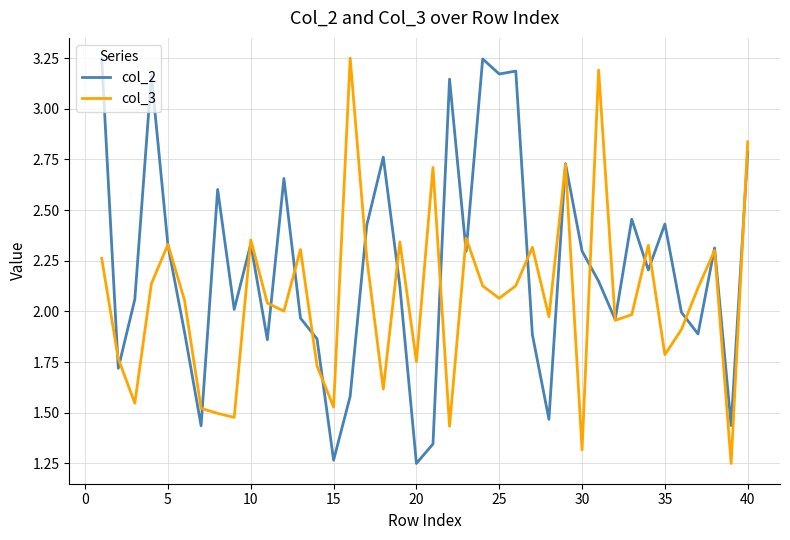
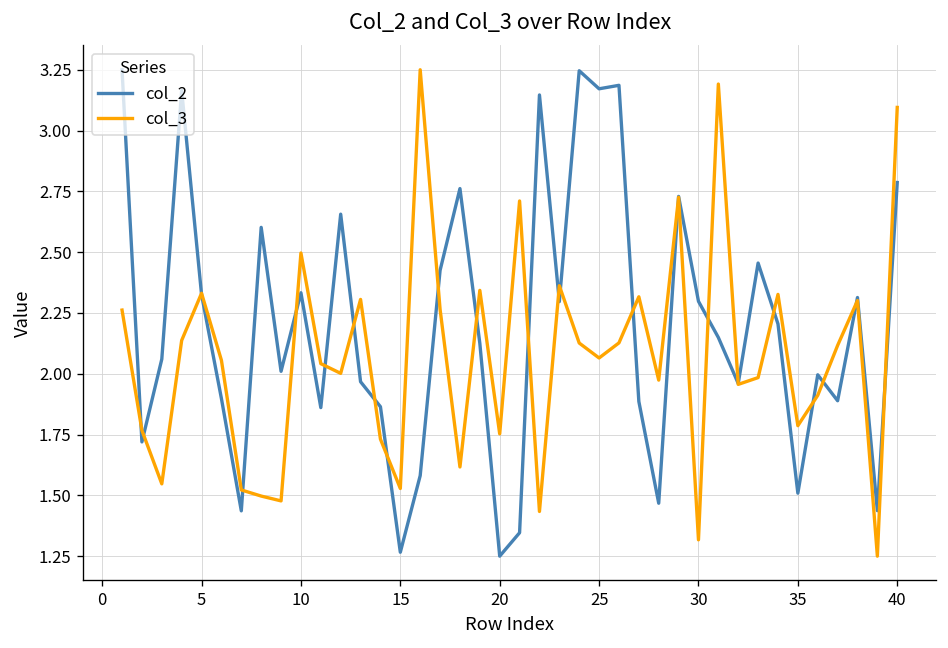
col_3, 10: 2.35 -> 2.50
col_2, 35: 2.43 -> 1.51
col_3, 40: 2.84 -> 3.10
